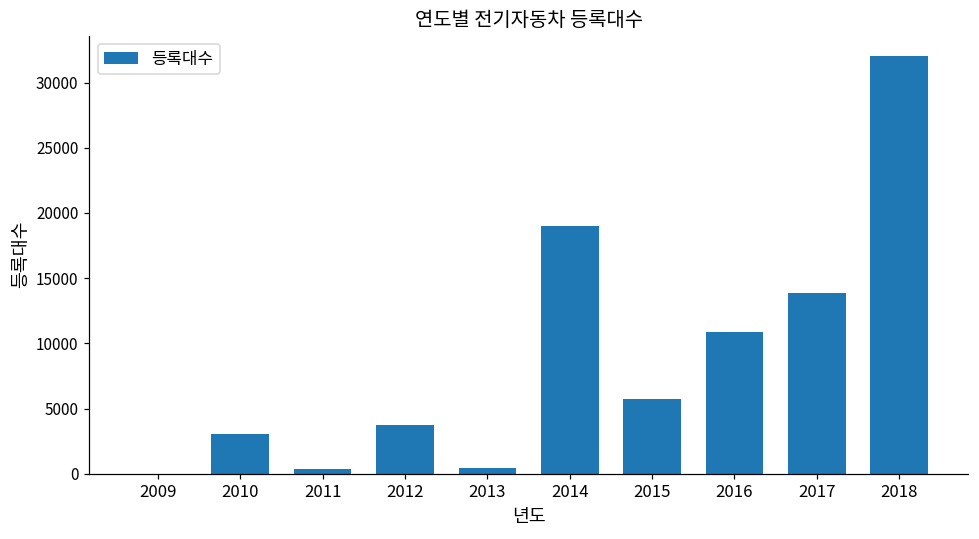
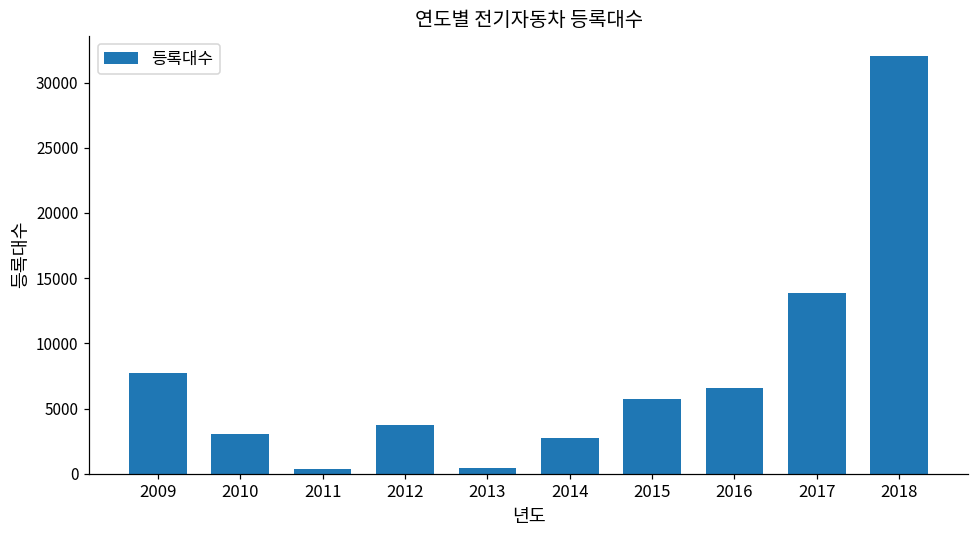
2009: 0 -> 7700
2014: 19000 -> 2800
2016: 10900 -> 6600
